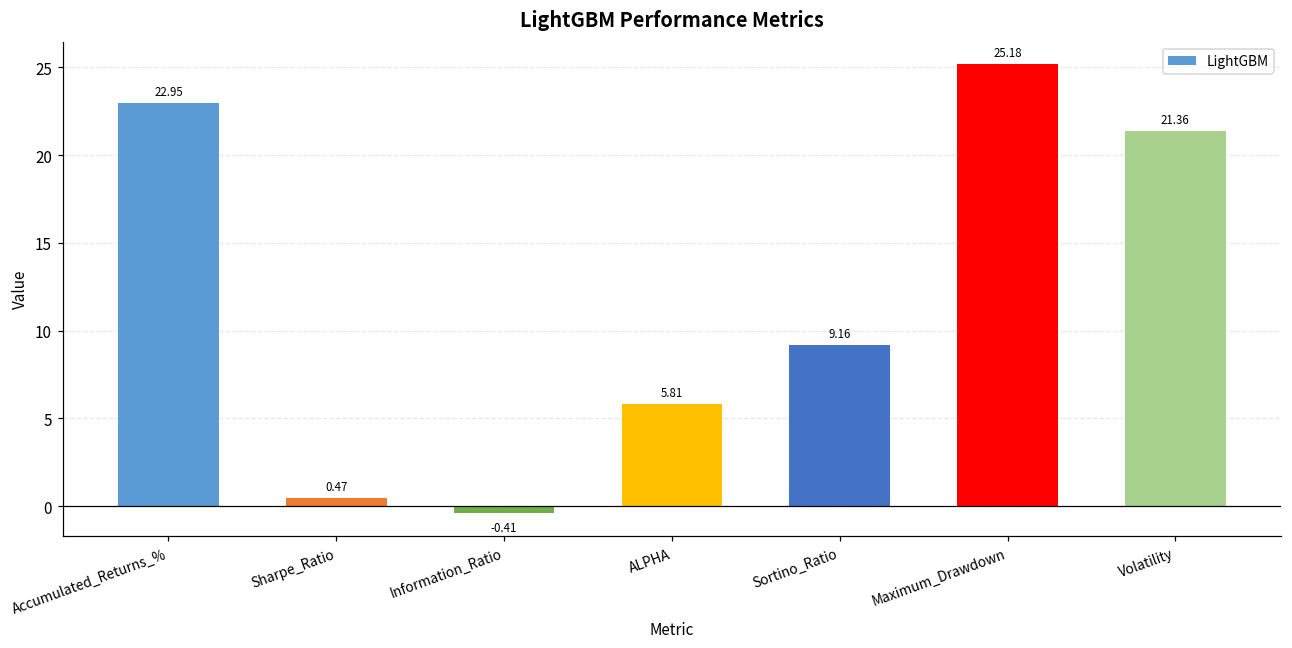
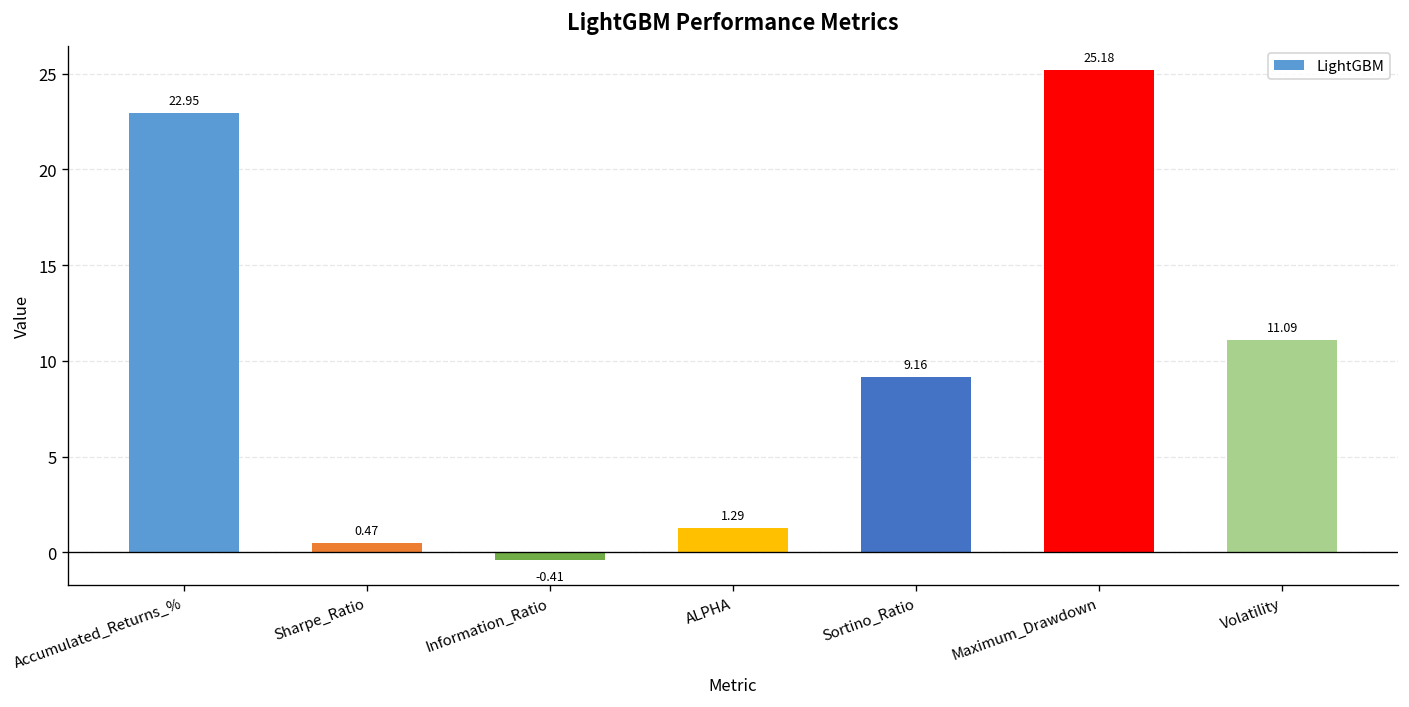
ALPHA: 5.81 -> 1.29
Volatility: 21.36 -> 11.09
